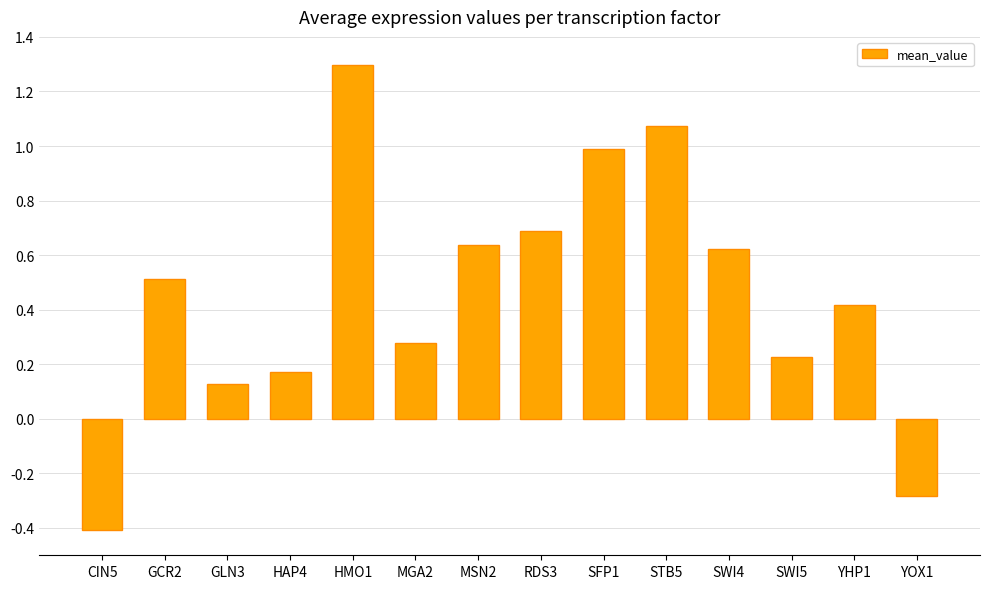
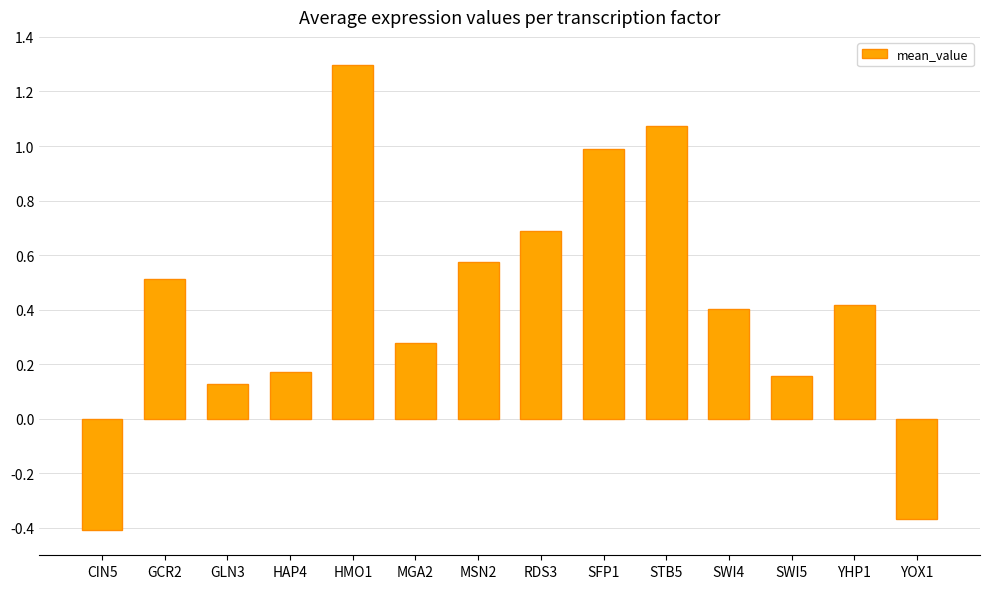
MSN2: 0.64 -> 0.58
SWI4: 0.62 -> 0.40
SWI5: 0.22 -> 0.16
YOX1: -0.28 -> -0.37
